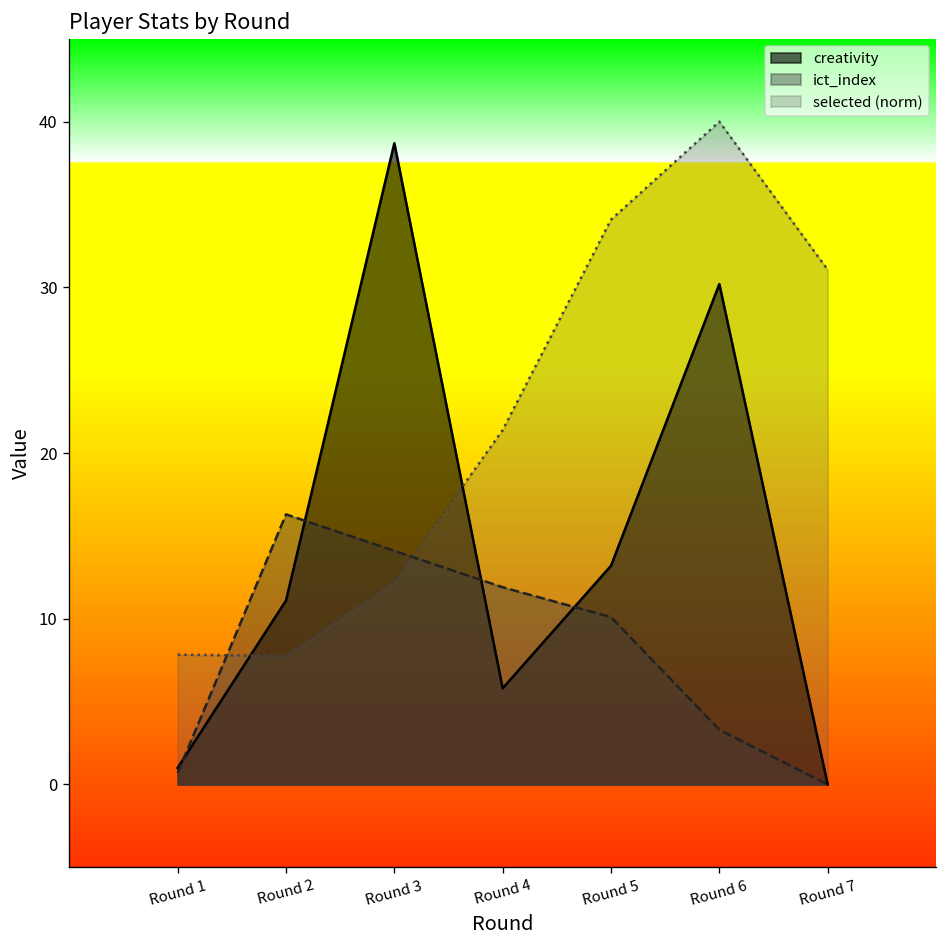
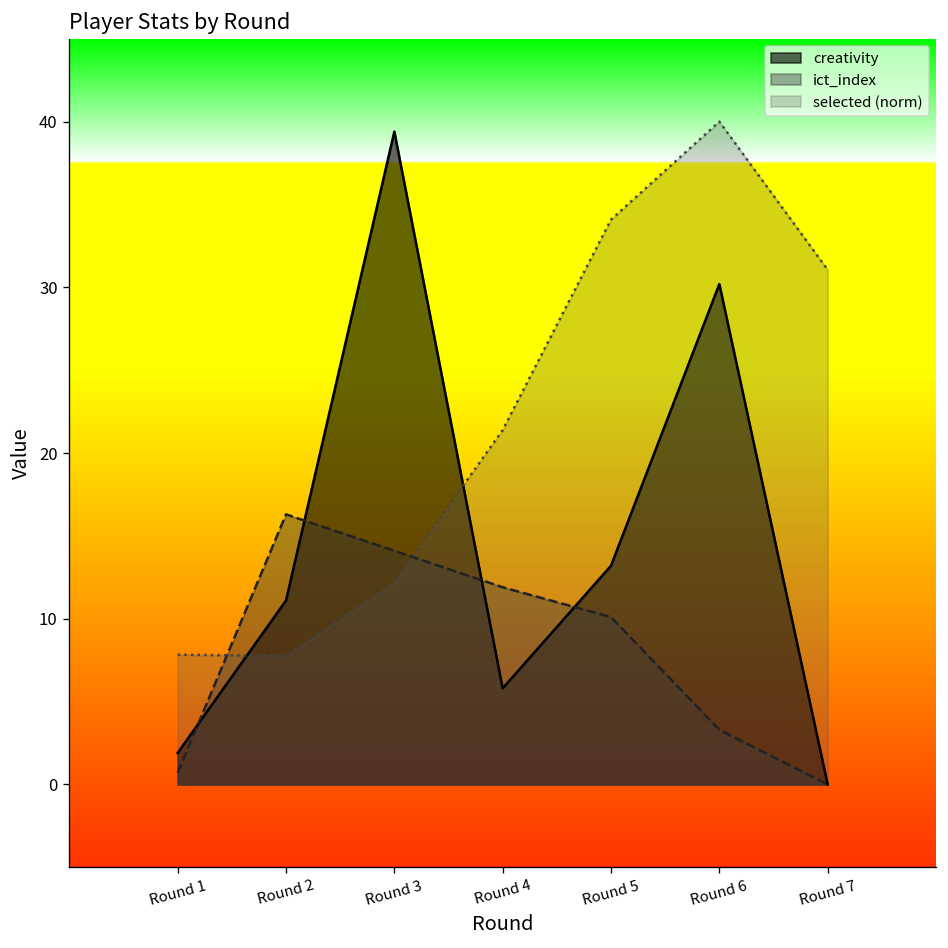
creativity, Round 1: 1.0 -> 1.9
creativity, Round 3: 38.7 -> 39.4
